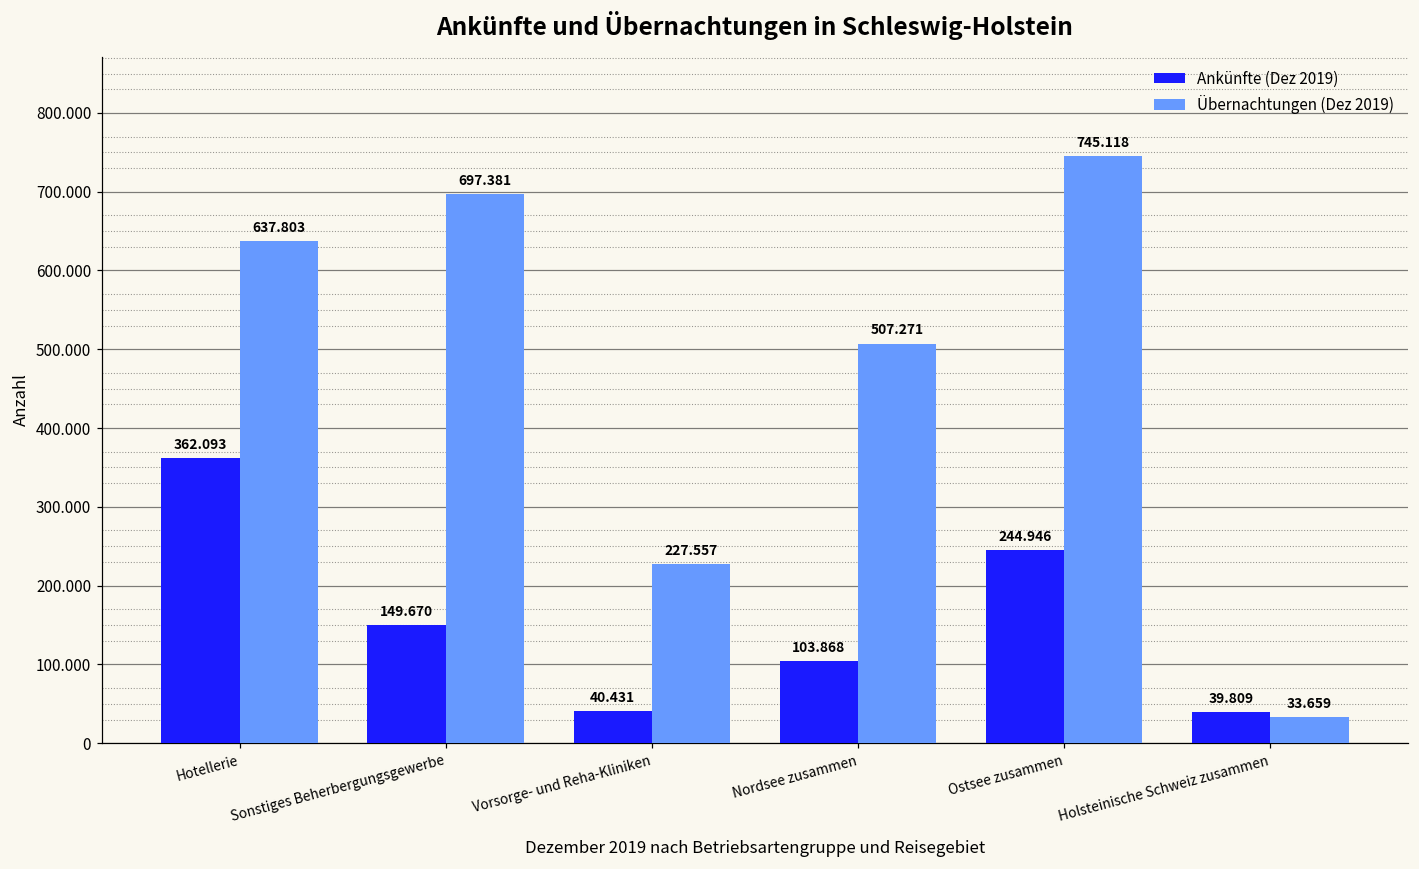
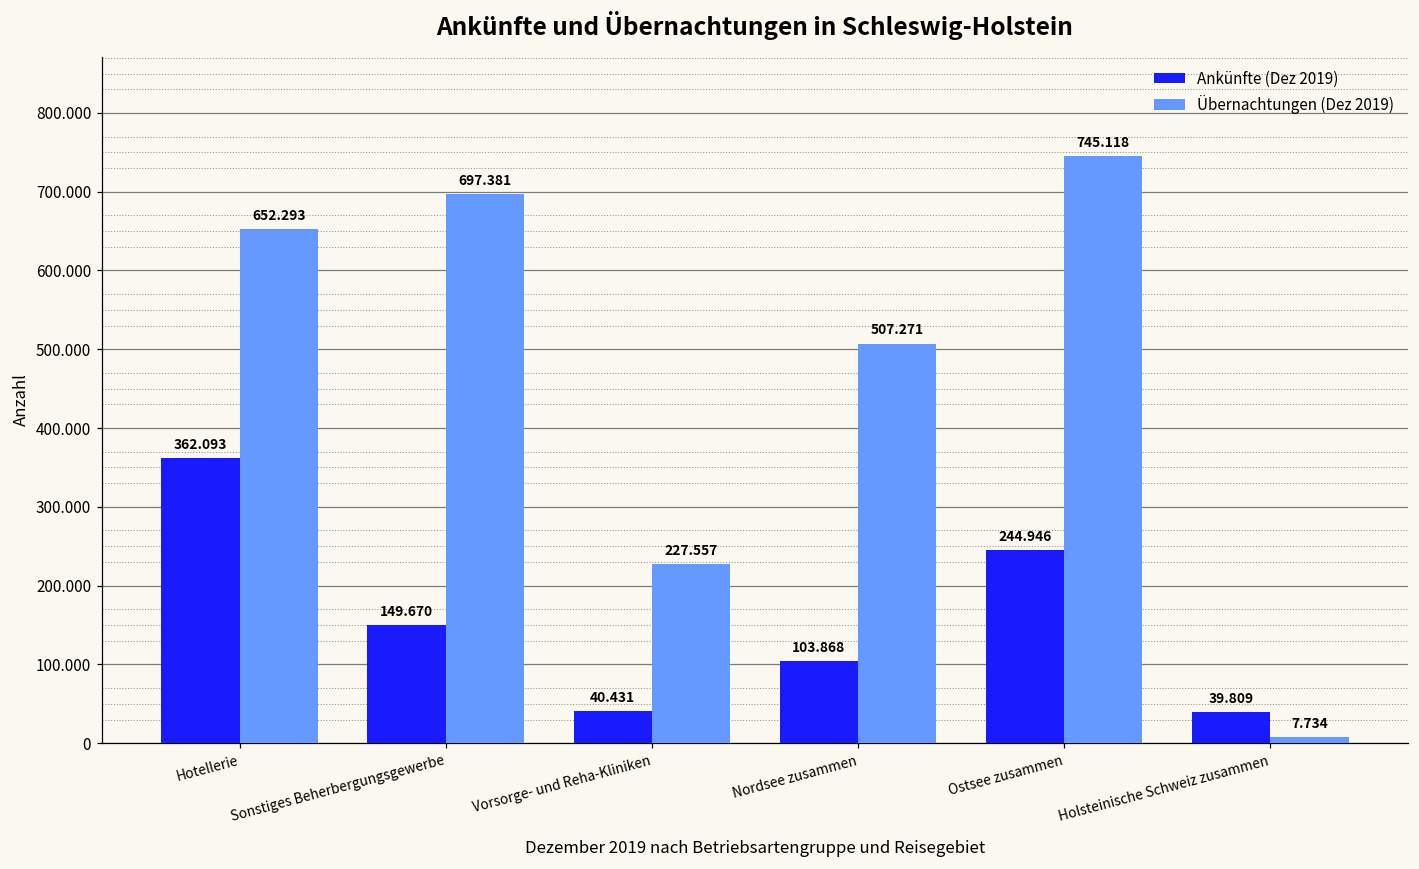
Übernachtungen (Dez 2019), Hotellerie: 637.803 -> 652.293
Übernachtungen (Dez 2019), Holsteinische Schweiz zusammen: 33.659 -> 7.734
